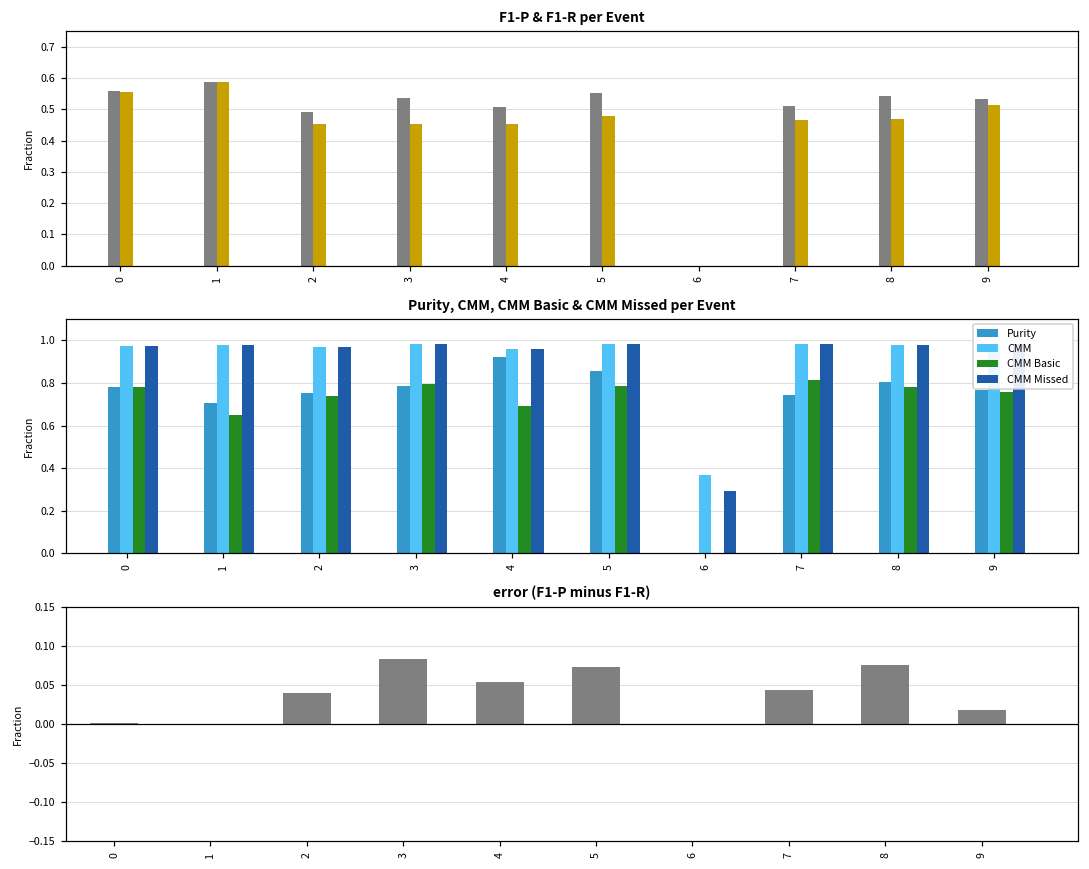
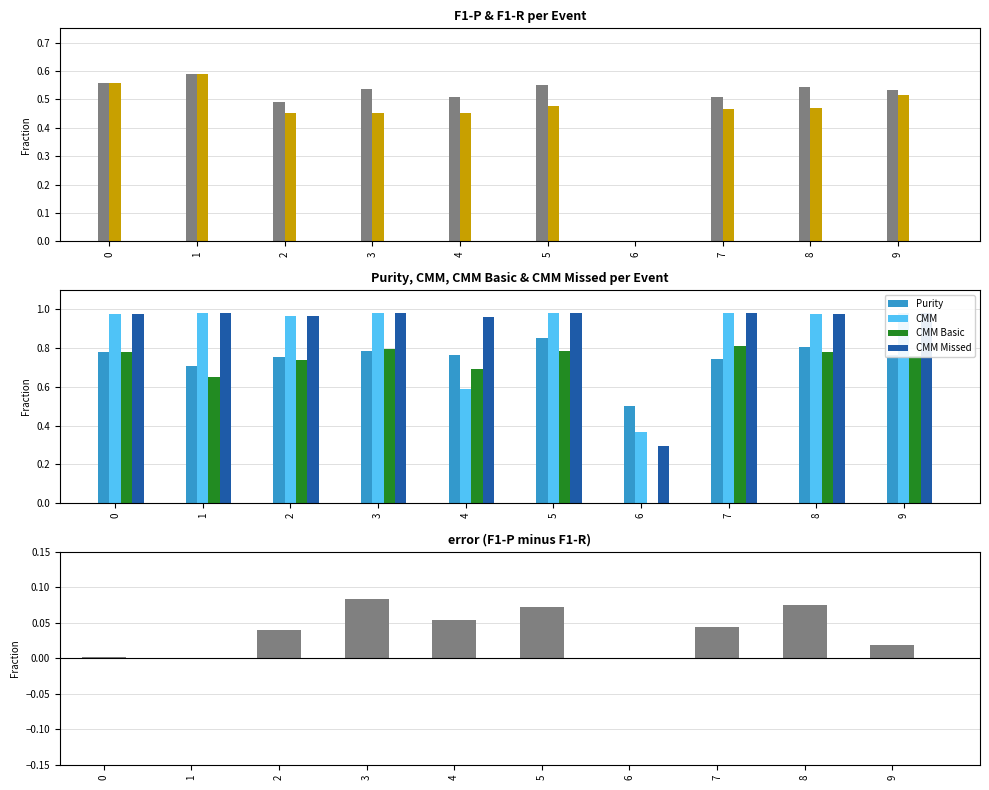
Purity, CMM, CMM Basic & CMM Missed per Event, Purity, 4: 0.92 -> 0.76
Purity, CMM, CMM Basic & CMM Missed per Event, CMM, 4: 0.96 -> 0.59
Purity, CMM, CMM Basic & CMM Missed per Event, Purity, 6: 0.0 -> 0.5
